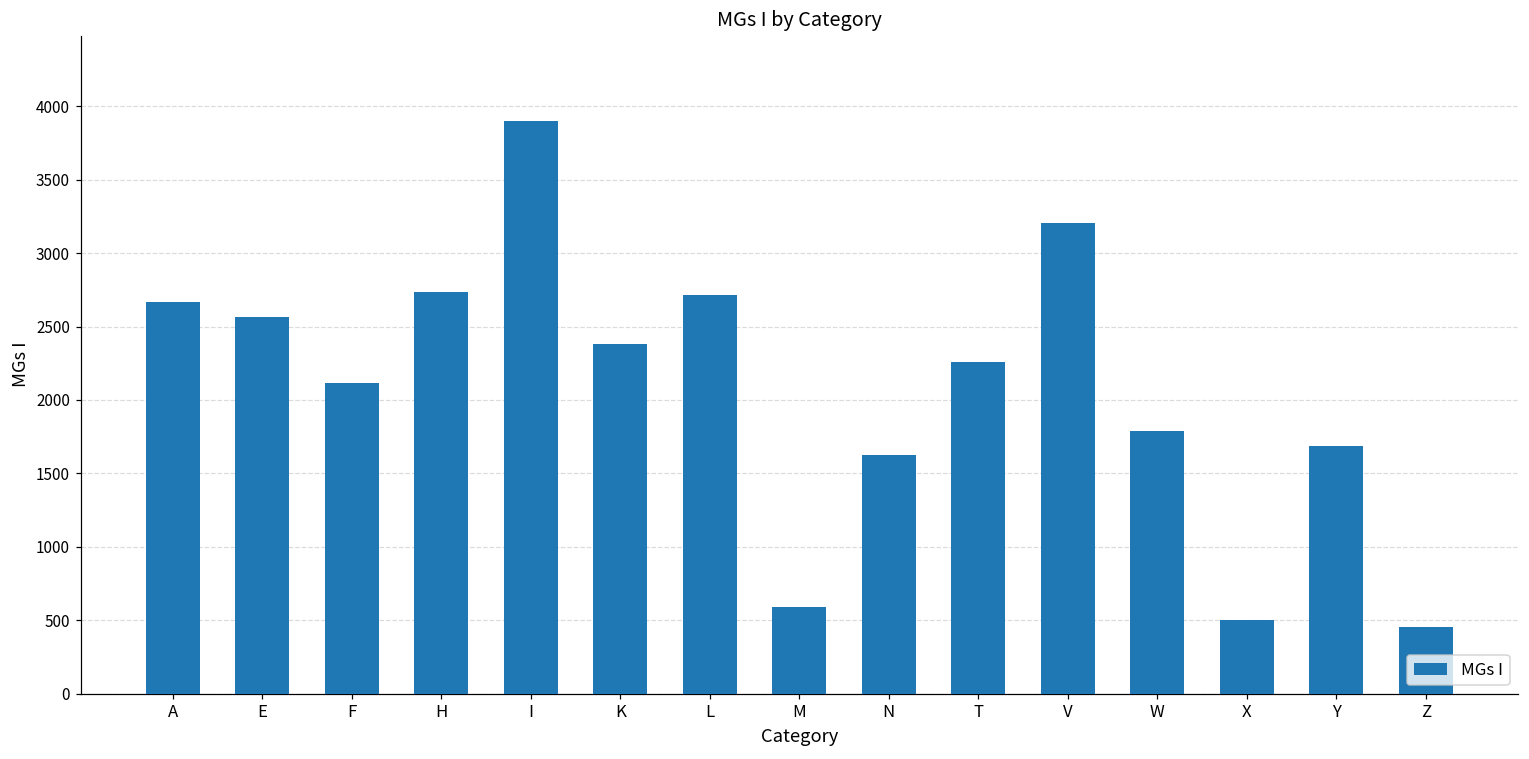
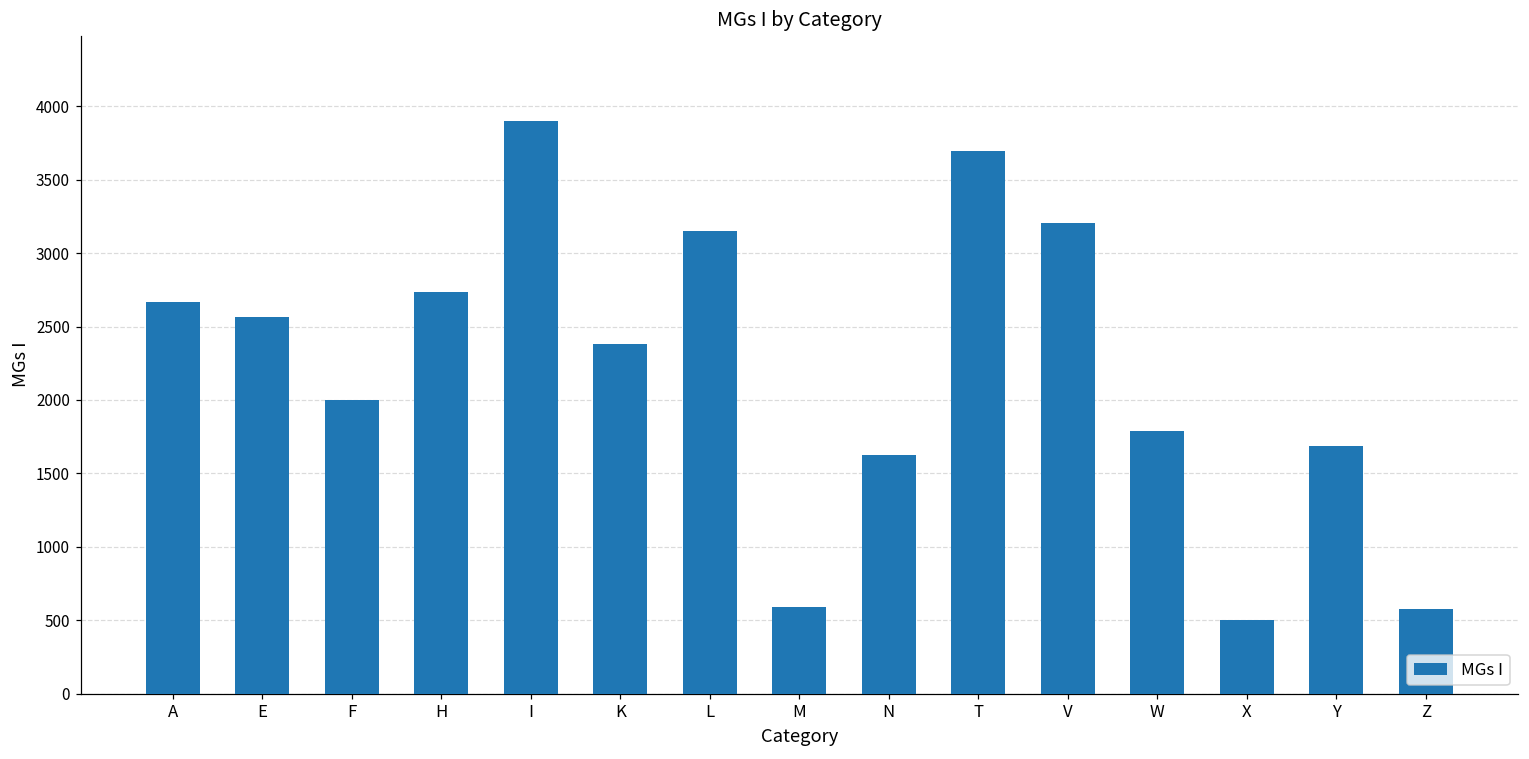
F: 2110 -> 2000
L: 2720 -> 3150
T: 2260 -> 3690
Z: 460 -> 580
